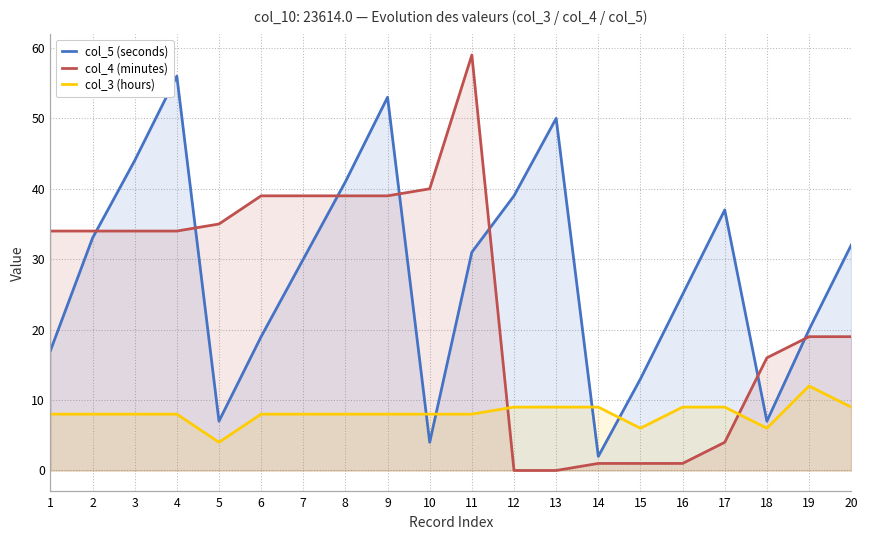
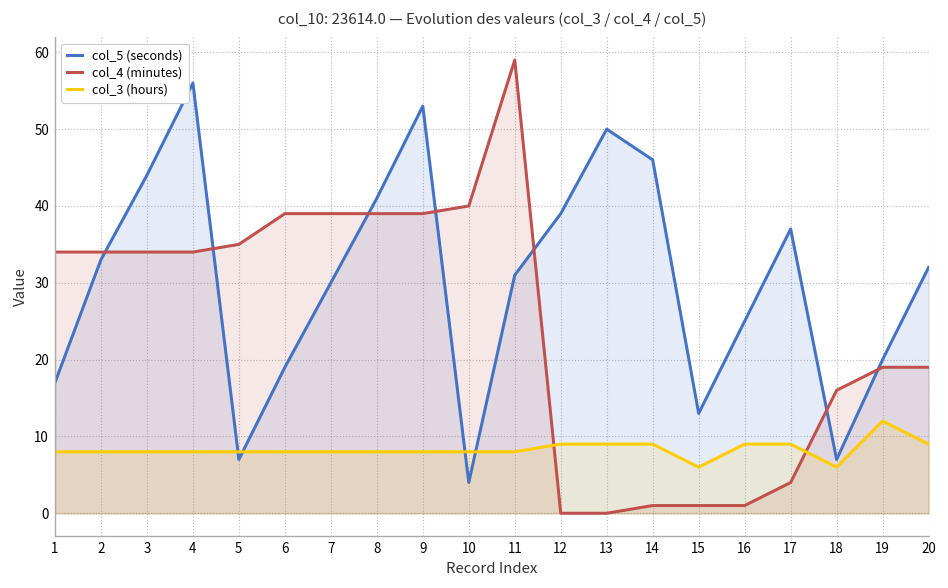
col_3 (hours), 5: 4 -> 8
col_5 (seconds), 14: 2 -> 46
